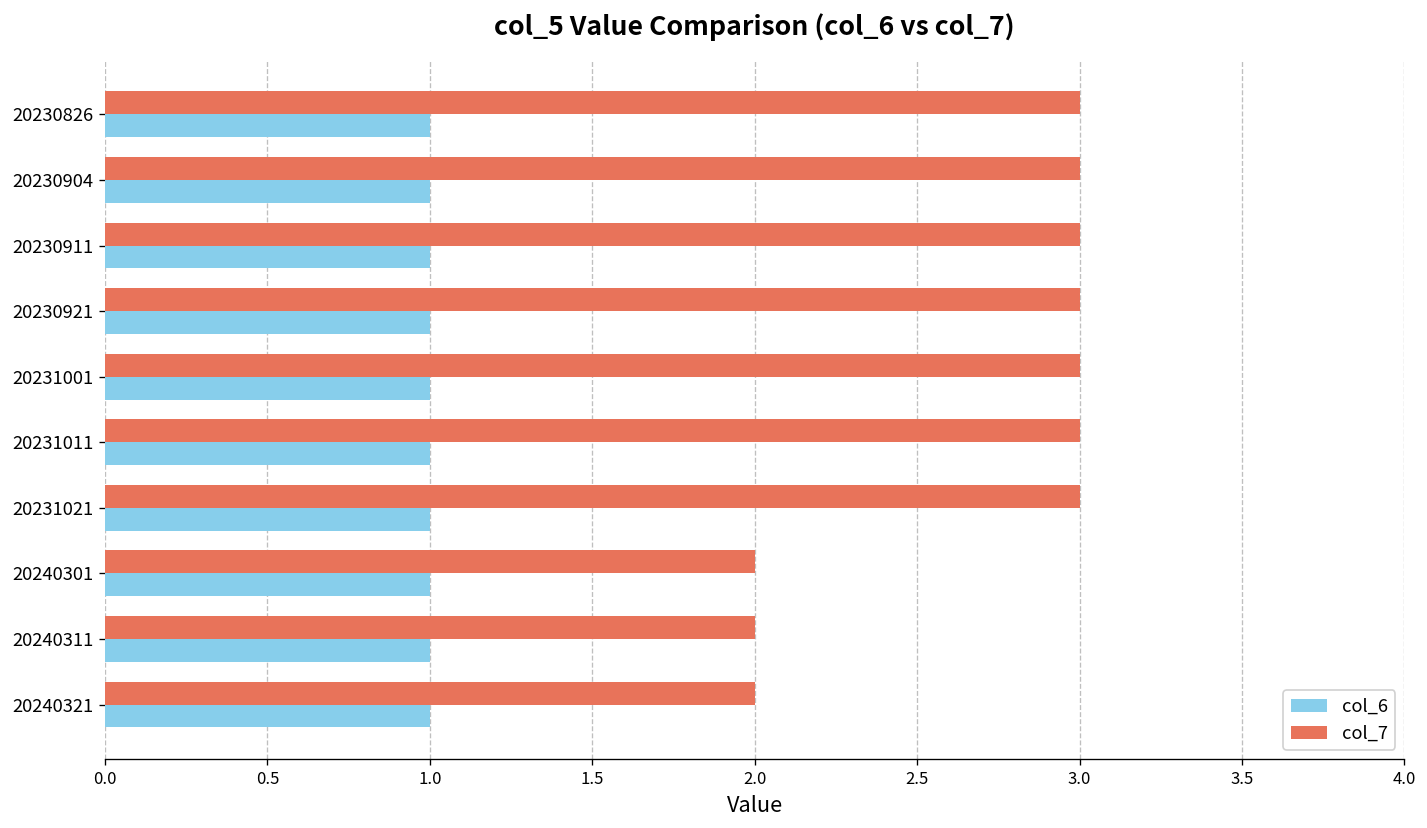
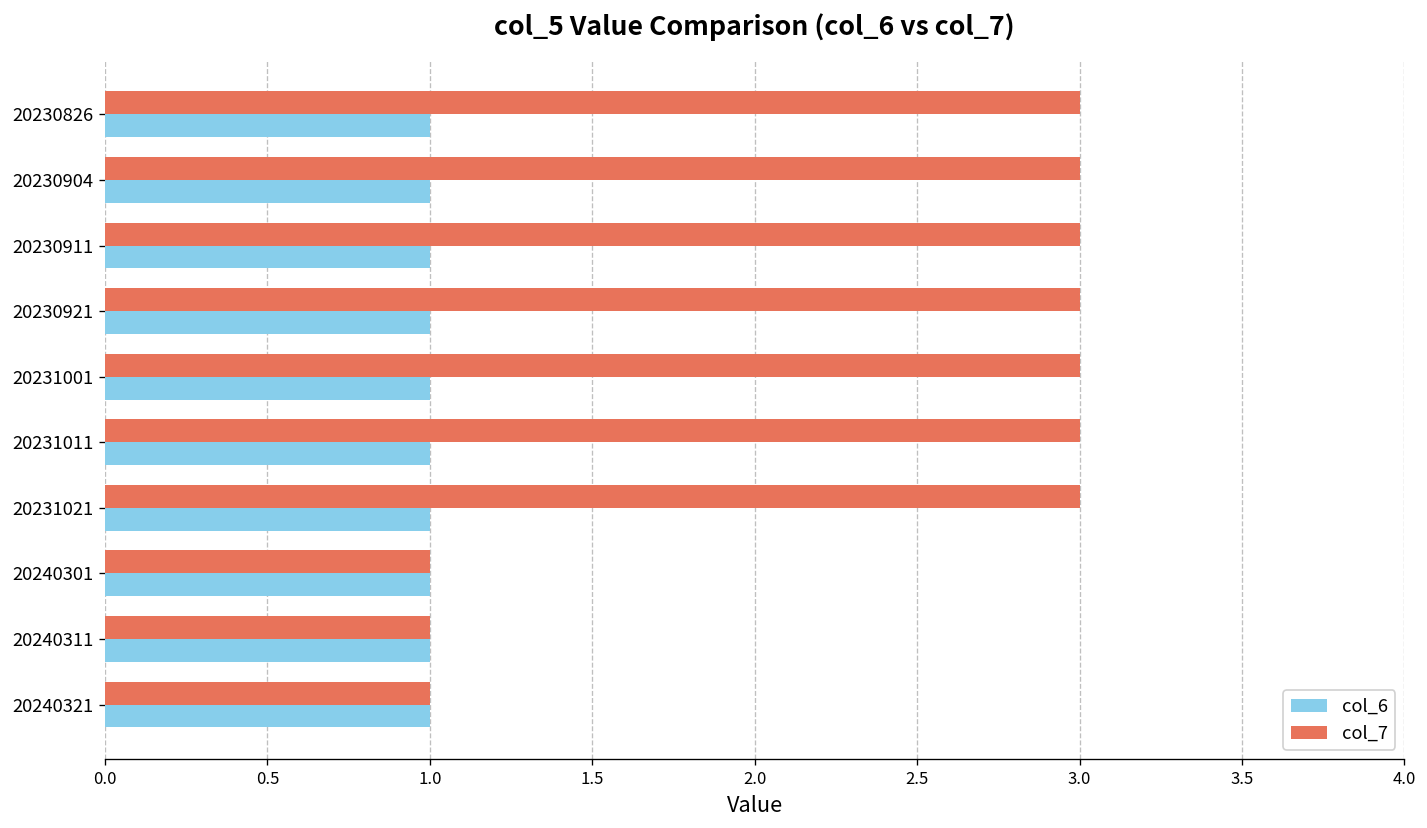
col_7, 20240301: 2 -> 1
col_7, 20240311: 2 -> 1
col_7, 20240321: 2 -> 1
